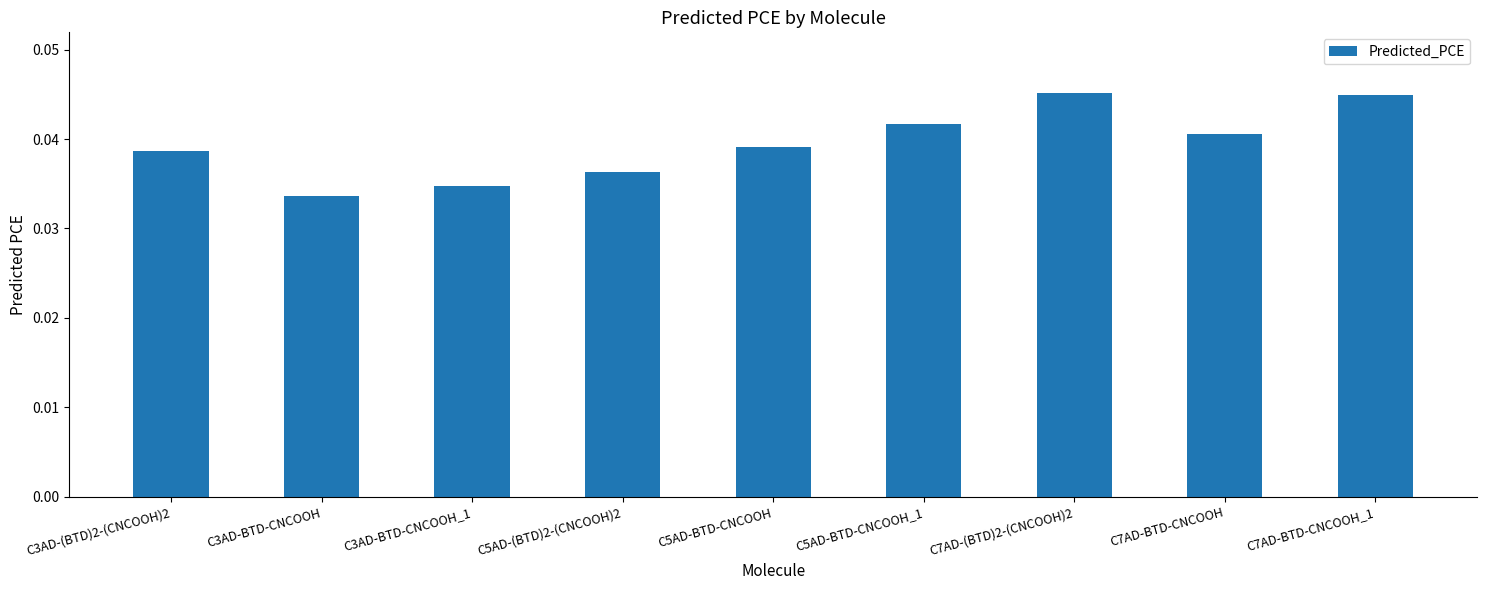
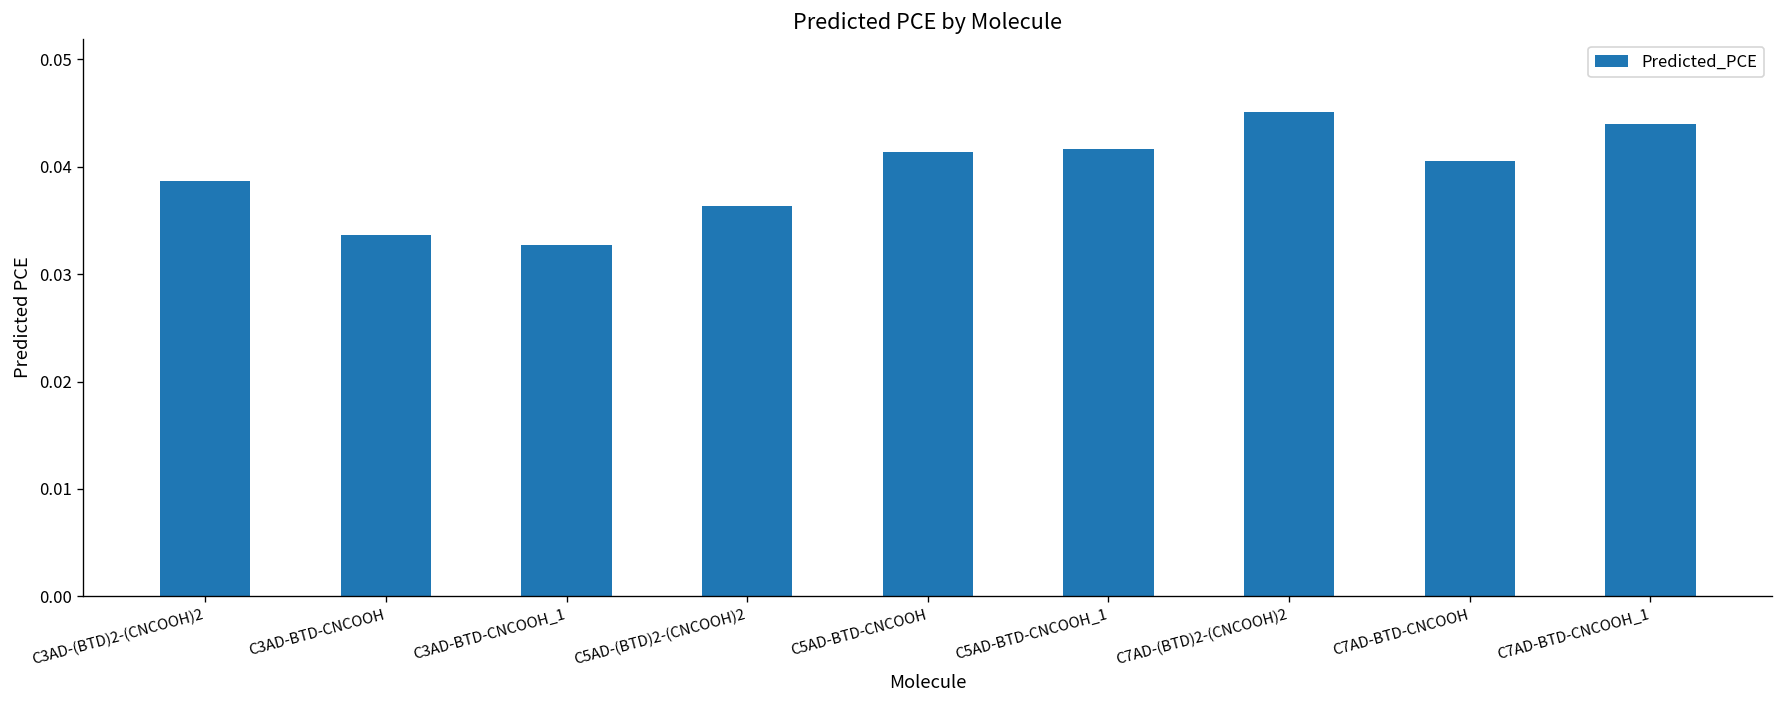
C3AD-BTD-CNCOOH_1: 0.035 -> 0.033
C5AD-BTD-CNCOOH: 0.039 -> 0.041
C7AD-BTD-CNCOOH_1: 0.045 -> 0.044
